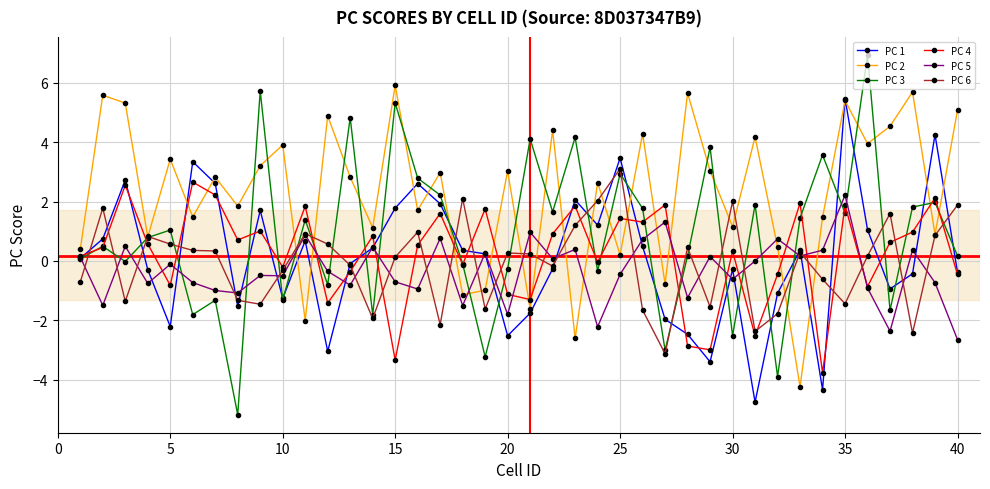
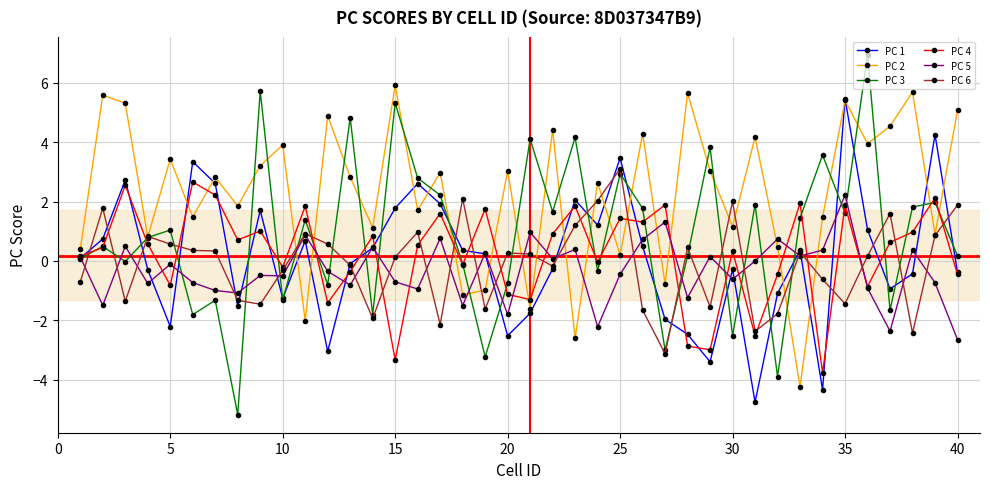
PC 3, 20: -0.3 -> -0.8
